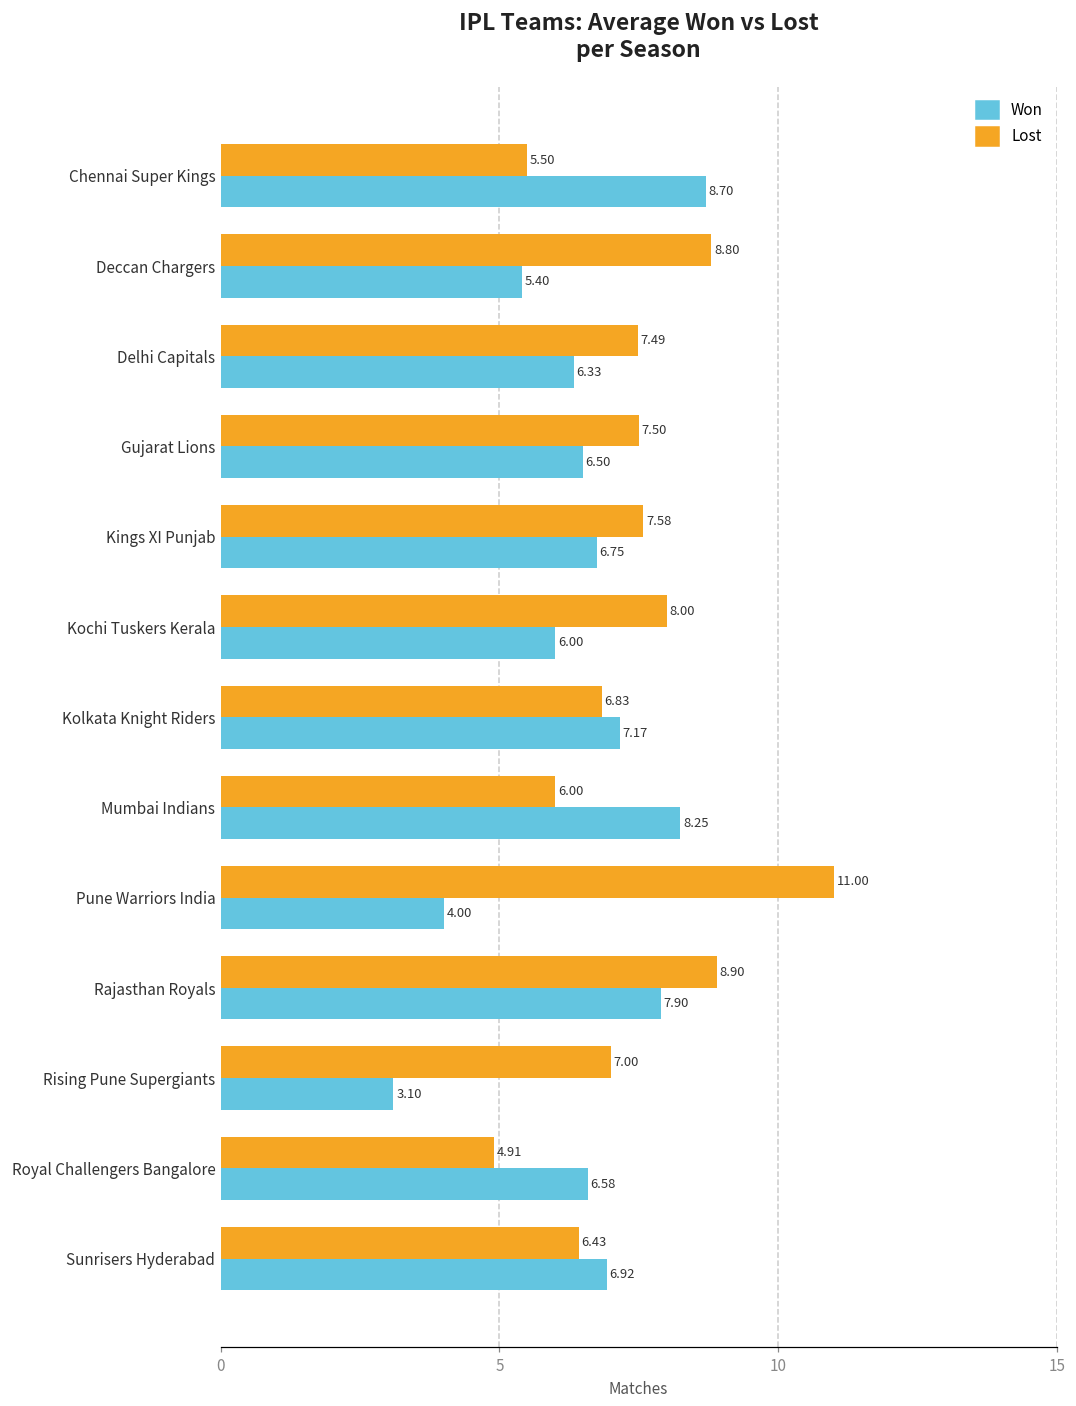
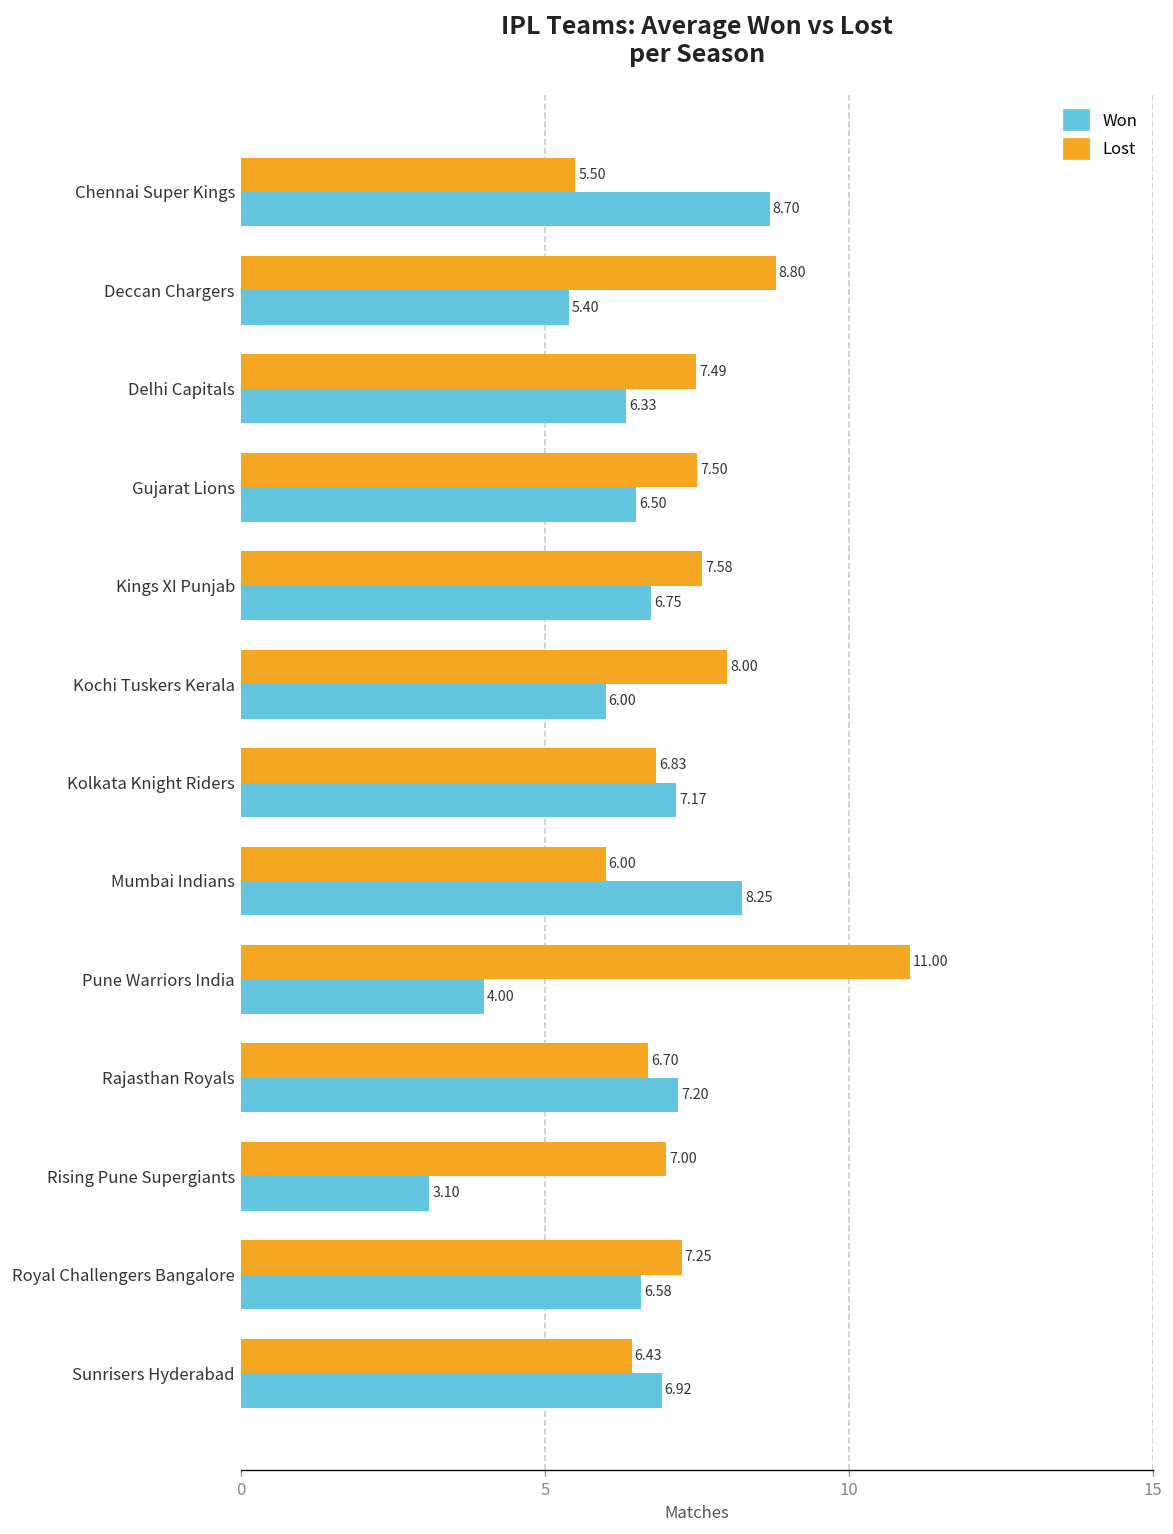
Lost, Rajasthan Royals: 8.90 -> 6.70
Won, Rajasthan Royals: 7.90 -> 7.20
Lost, Royal Challengers Bangalore: 4.91 -> 7.25
